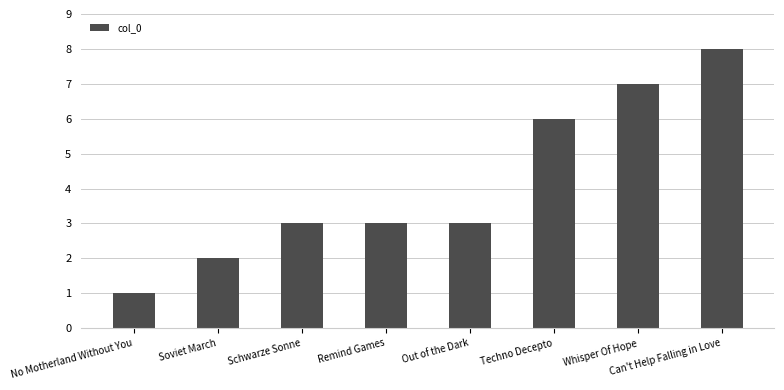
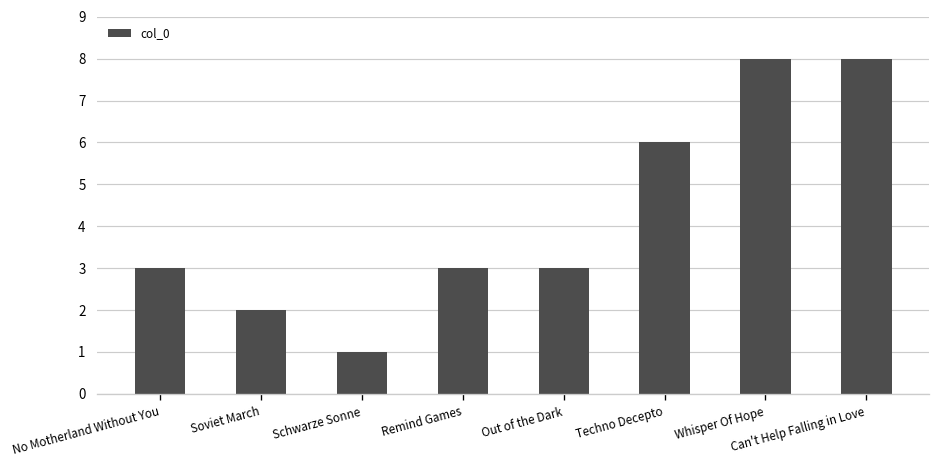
No Motherland Without You: 1 -> 3
Schwarze Sonne: 3 -> 1
Whisper Of Hope: 7 -> 8
